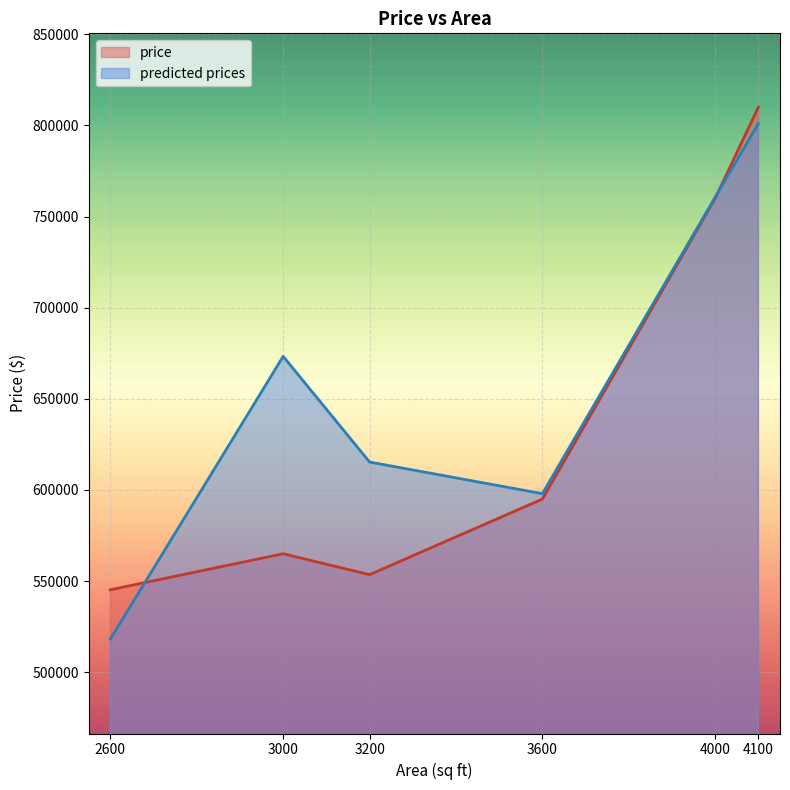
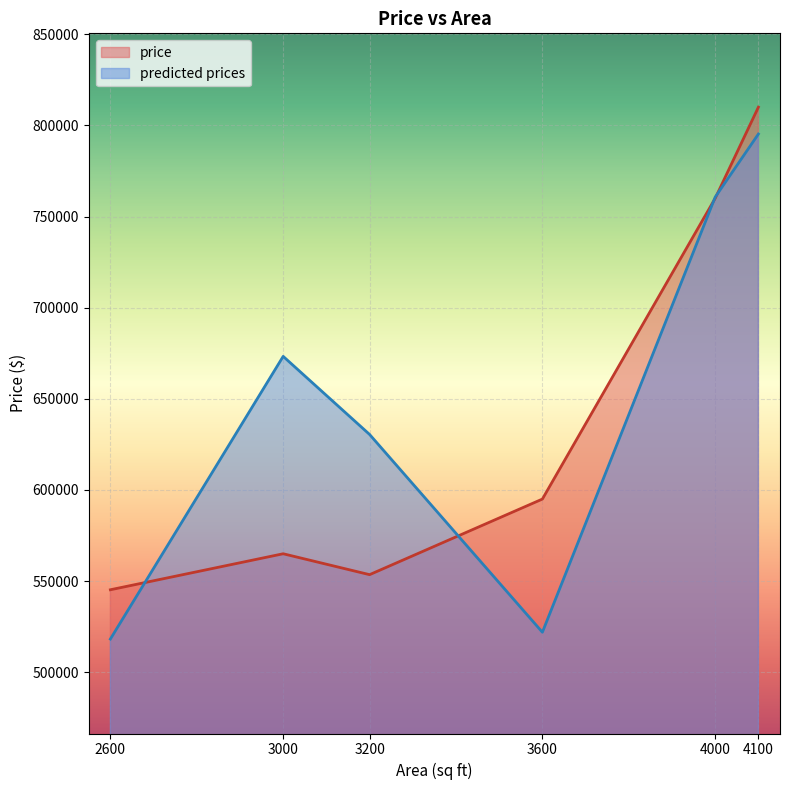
predicted prices, 3200: 615000 -> 630000
predicted prices, 3600: 598000 -> 522000
predicted prices, 4100: 801000 -> 795000
